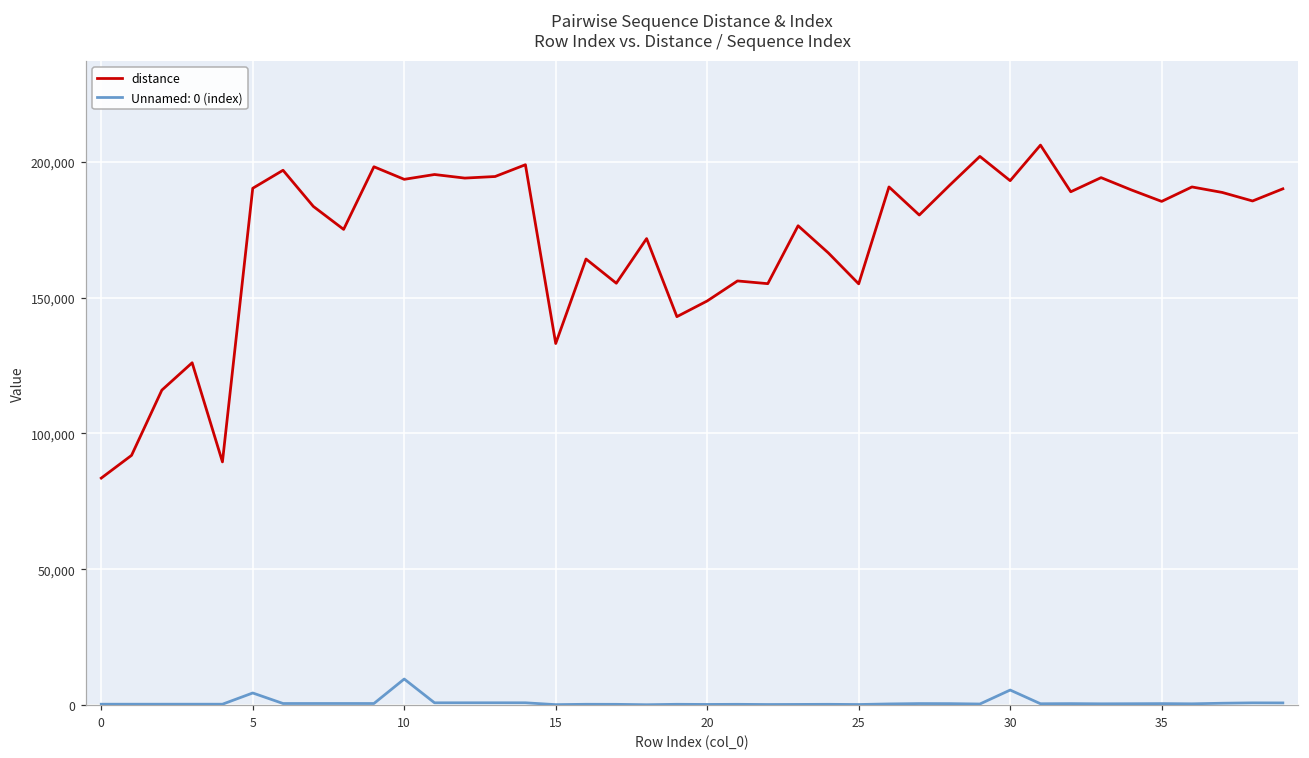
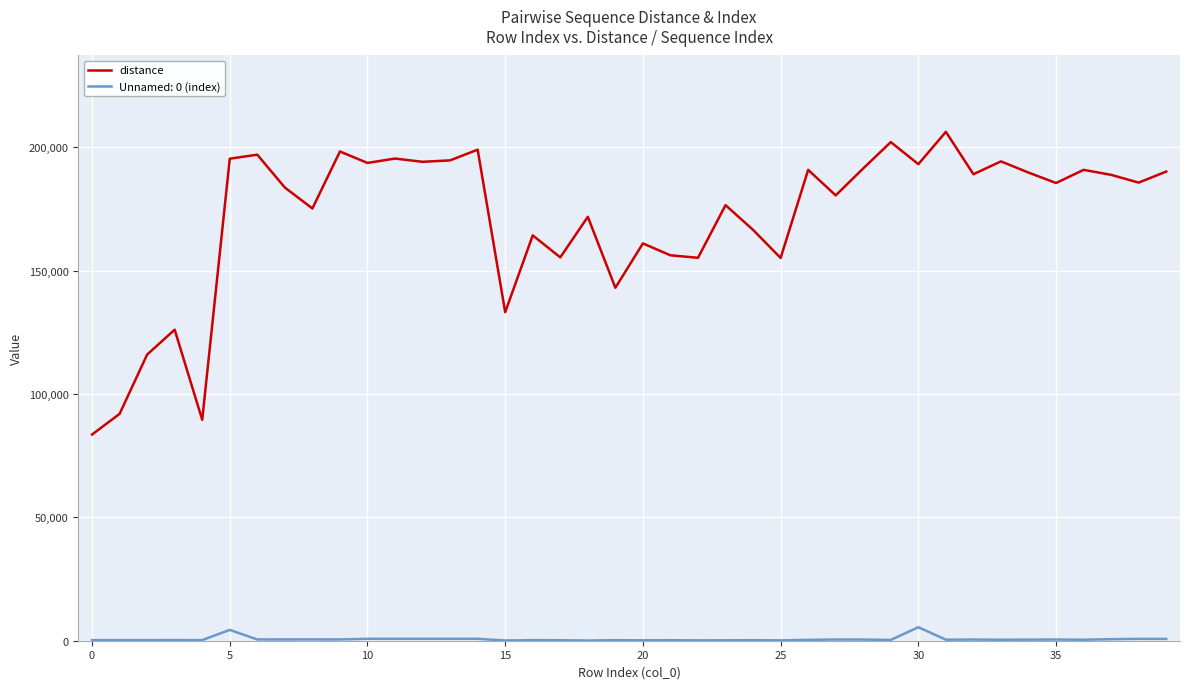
distance, 5: 190,000 -> 195,000
Unnamed: 0 (index), 10: 10,000 -> 1,000
distance, 20: 149,000 -> 161,000
